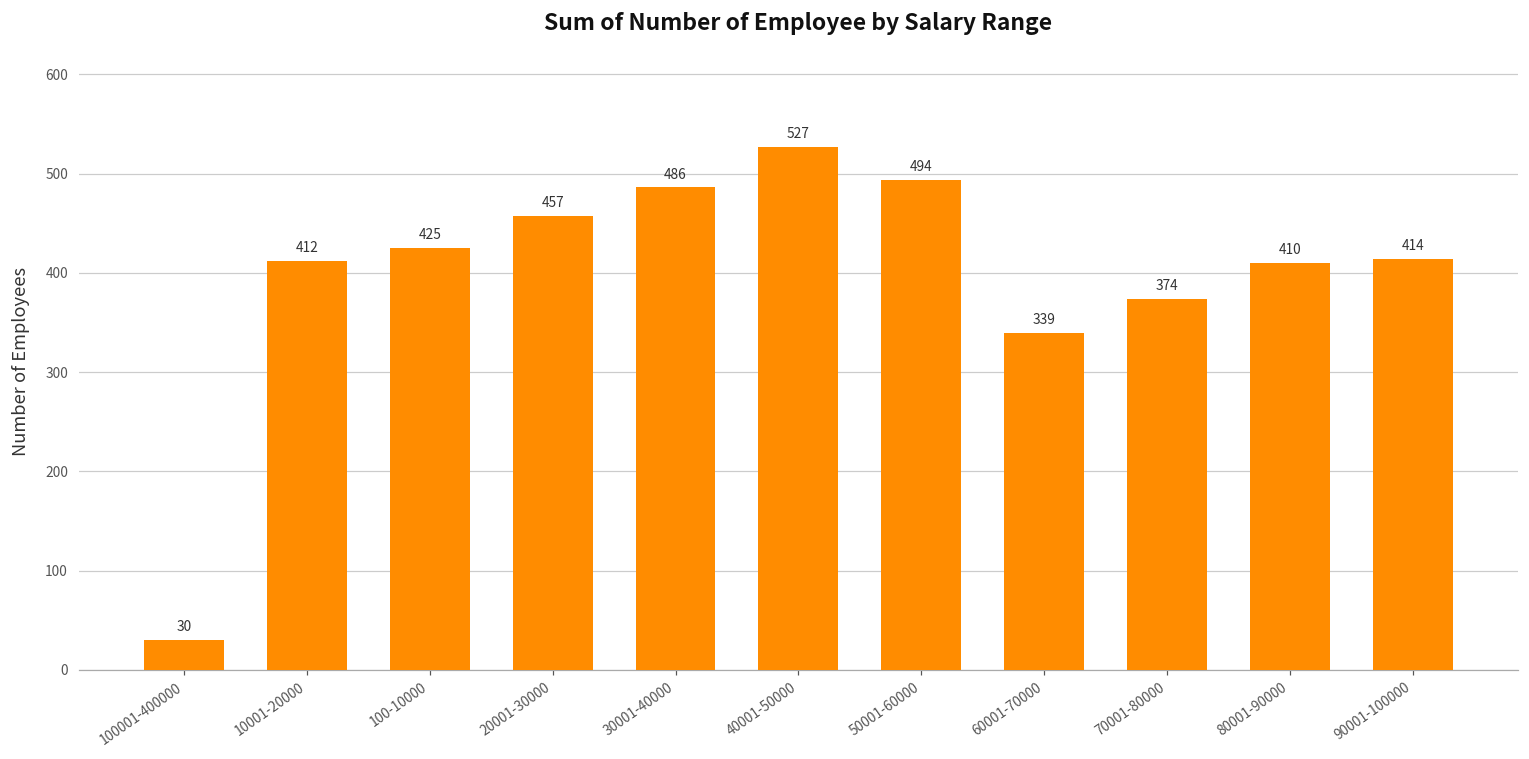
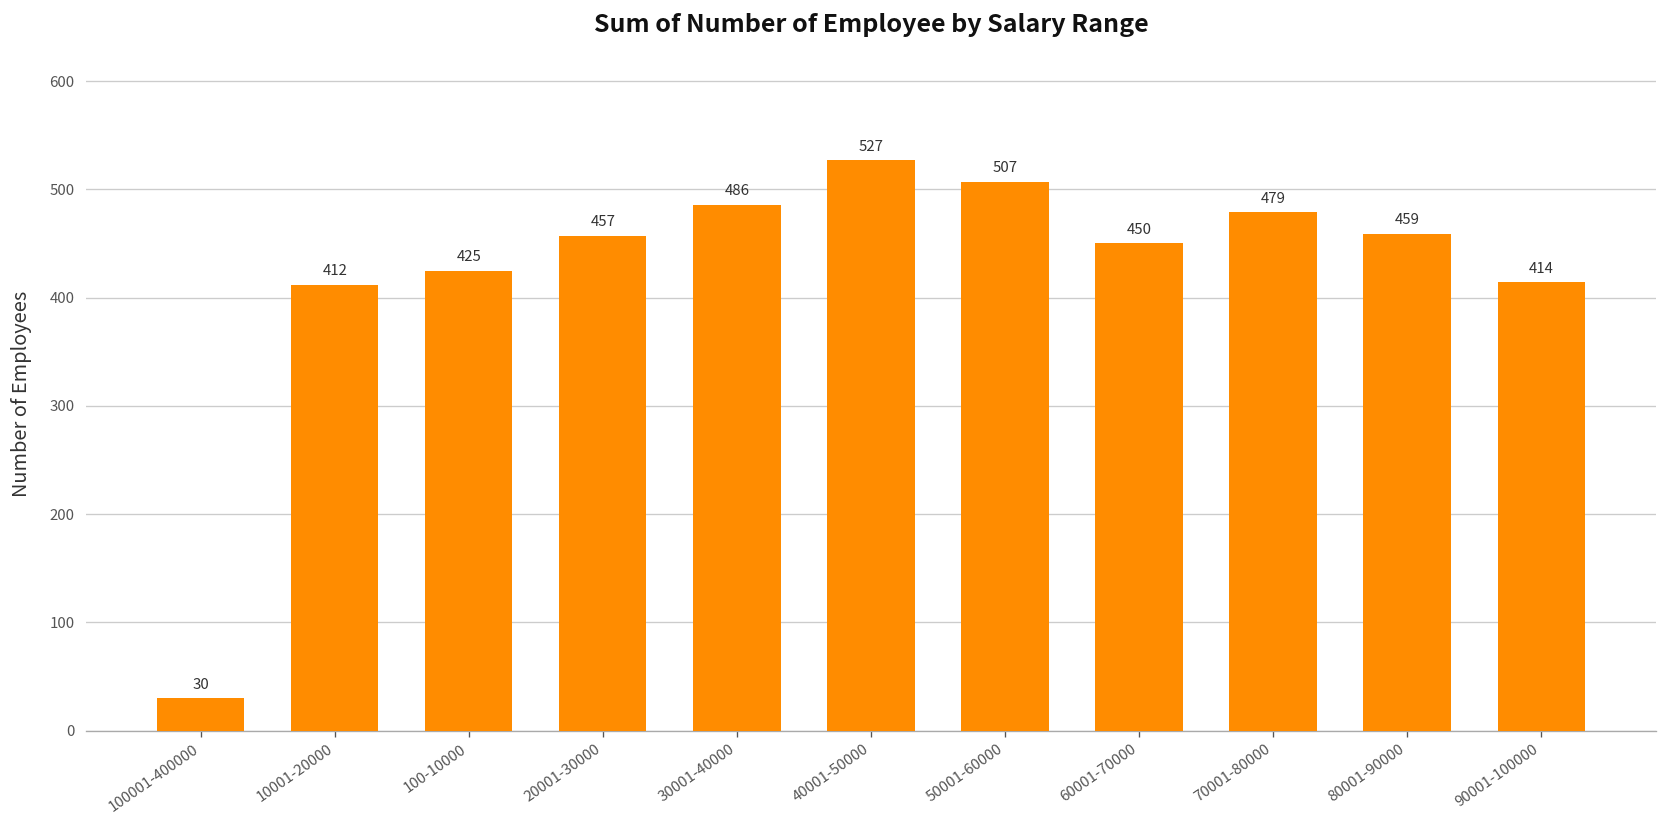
50001-60000: 494 -> 507
60001-70000: 339 -> 450
70001-80000: 374 -> 479
80001-90000: 410 -> 459
